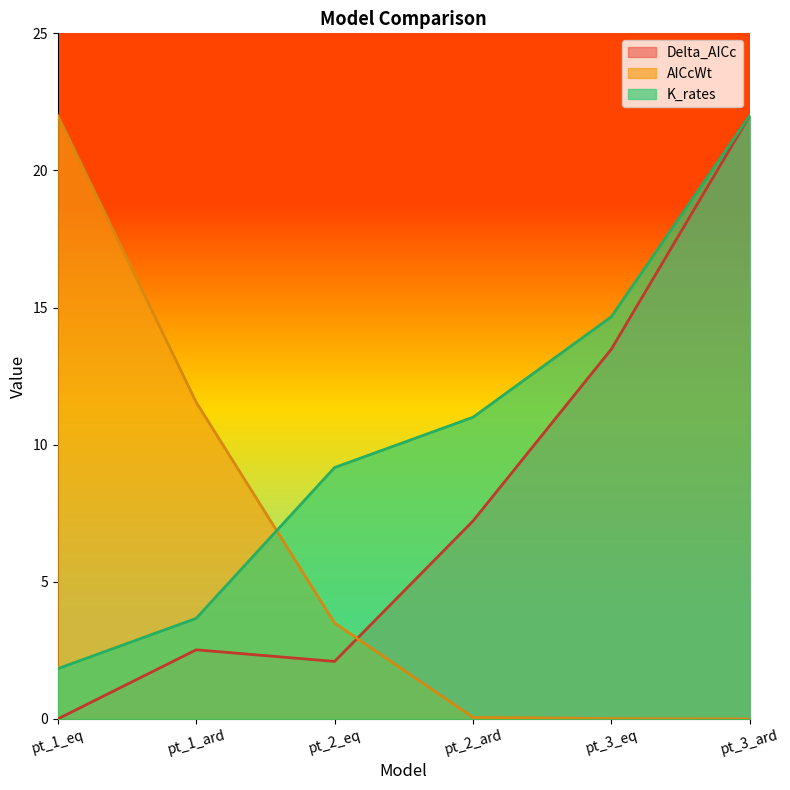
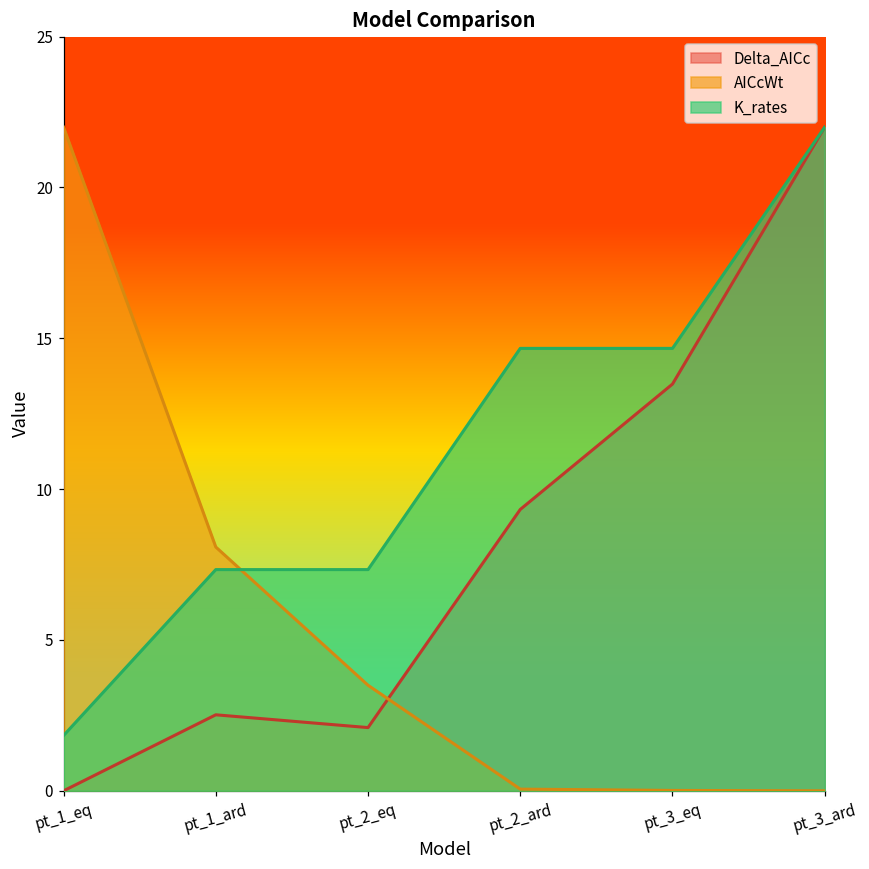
AICcWt, pt_1_ard: 11.5 -> 8.1
K_rates, pt_1_ard: 3.7 -> 7.3
K_rates, pt_2_eq: 9.2 -> 7.3
Delta_AICc, pt_2_ard: 7.2 -> 9.3
K_rates, pt_2_ard: 11.0 -> 14.7
